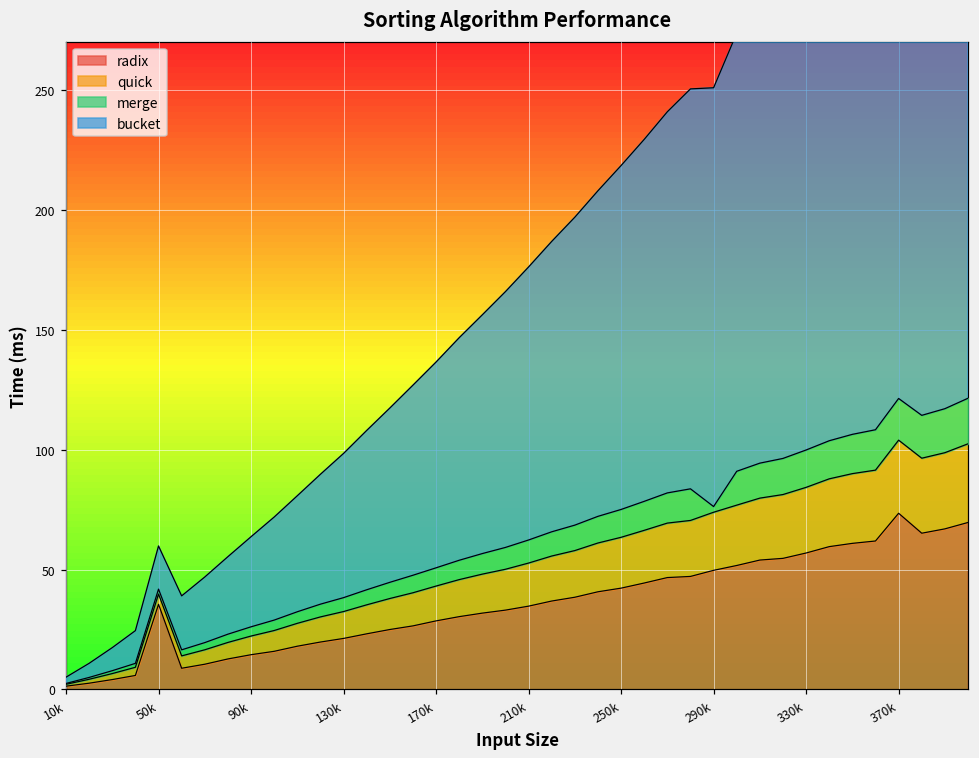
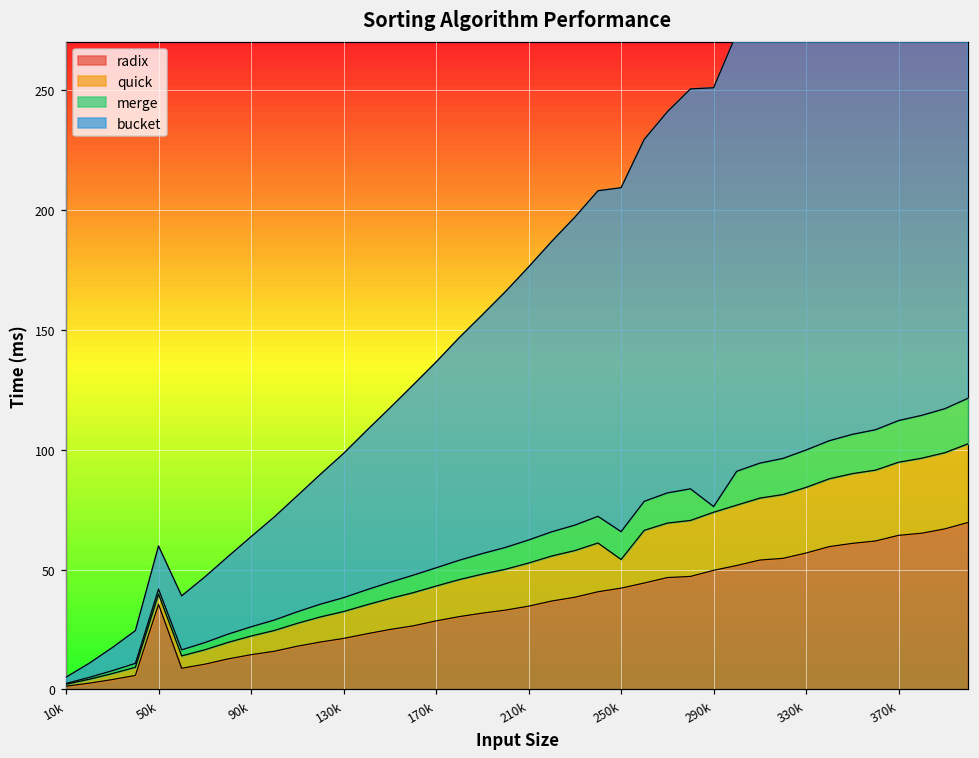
quick, 250k: 21 -> 12
radix, 370k: 73 -> 64
